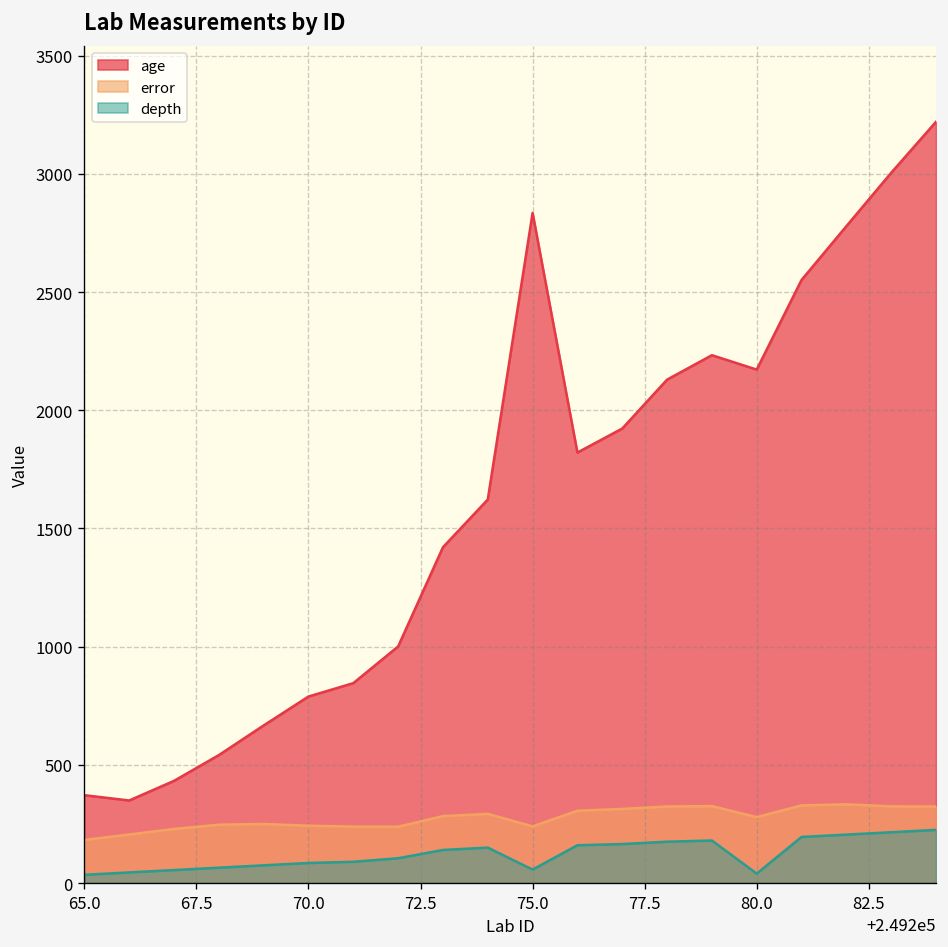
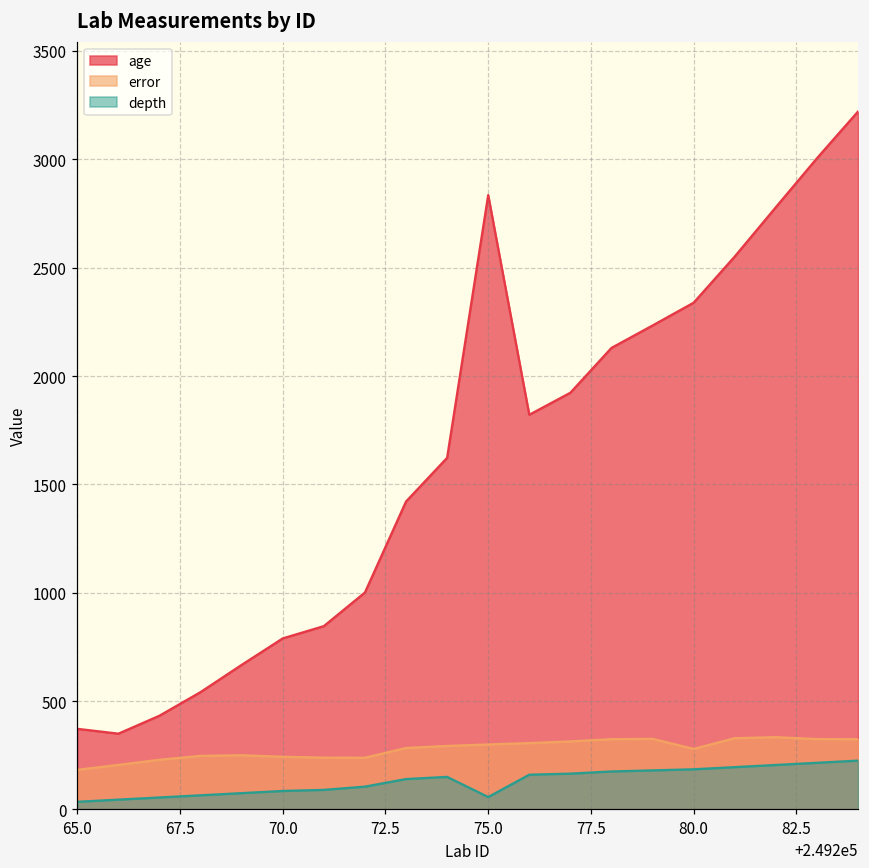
error, 75.0: 240 -> 300
age, 80.0: 2170 -> 2340
depth, 80.0: 40 -> 190
